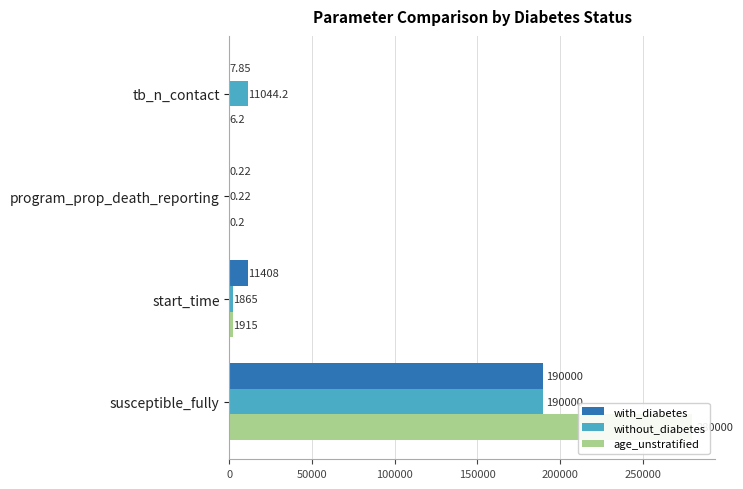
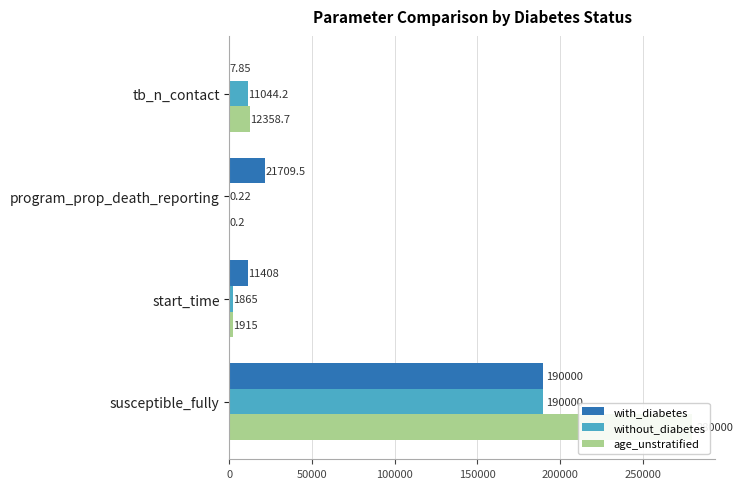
age_unstratified, tb_n_contact: 6.2 -> 12358.7
with_diabetes, program_prop_death_reporting: 0.22 -> 21709.5
